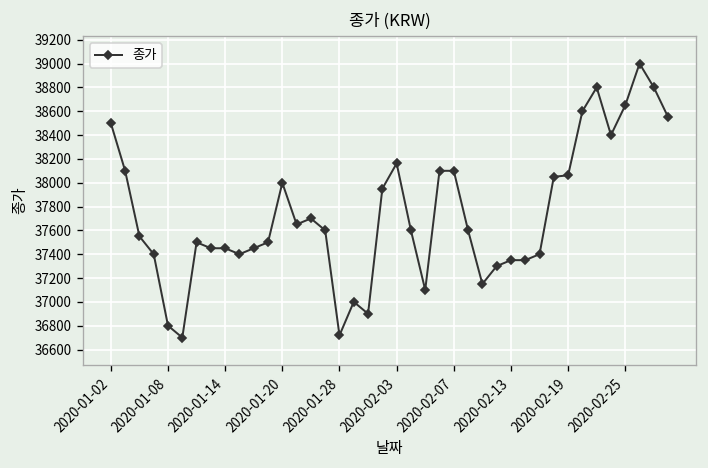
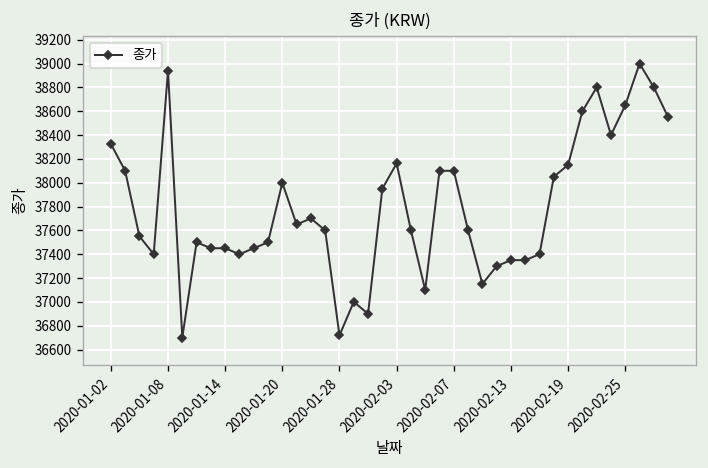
2020-01-02: 38500 -> 38300
2020-01-08: 36800 -> 38900
2020-02-19: 38100 -> 38200
